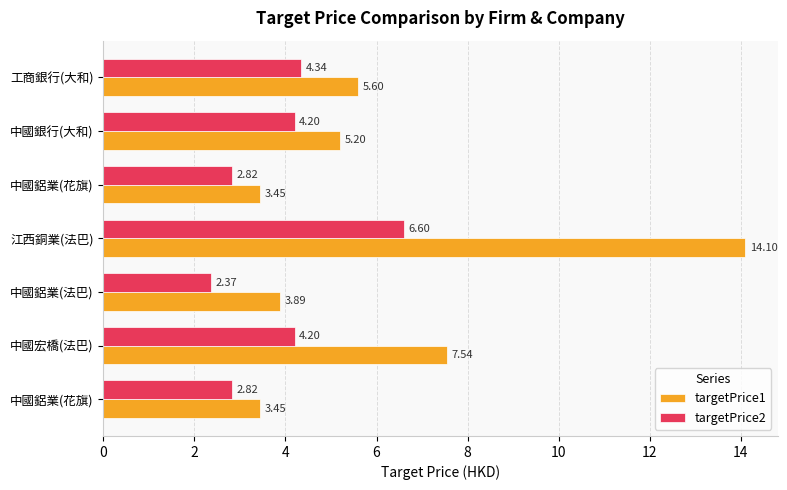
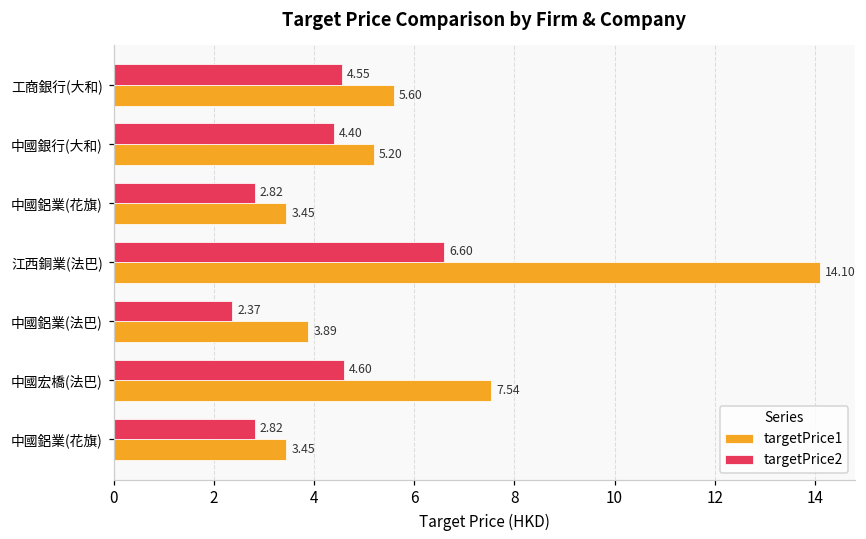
targetPrice2, 工商銀行(大和): 4.34 -> 4.55
targetPrice2, 中國銀行(大和): 4.20 -> 4.40
targetPrice2, 中國宏橋(法巴): 4.20 -> 4.60
